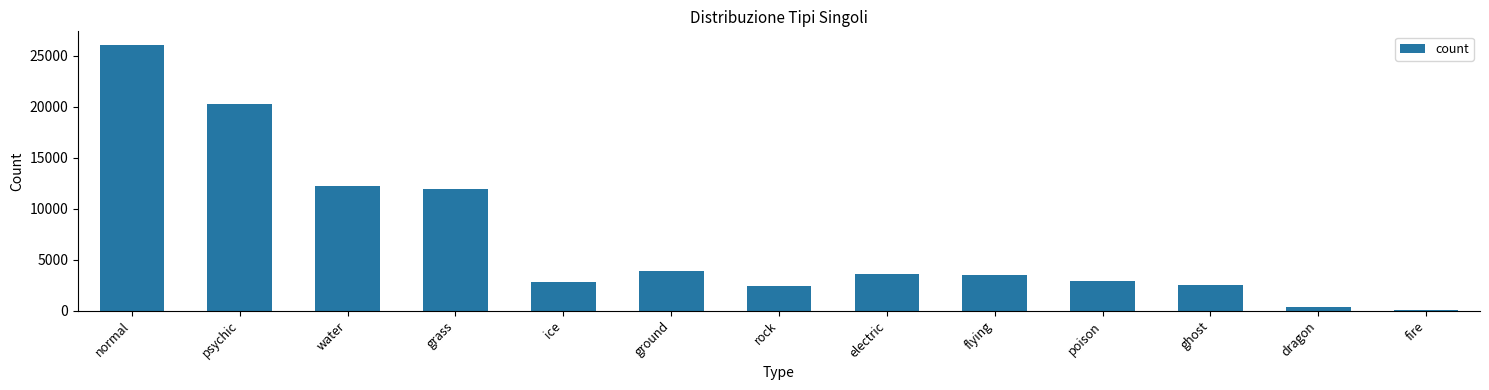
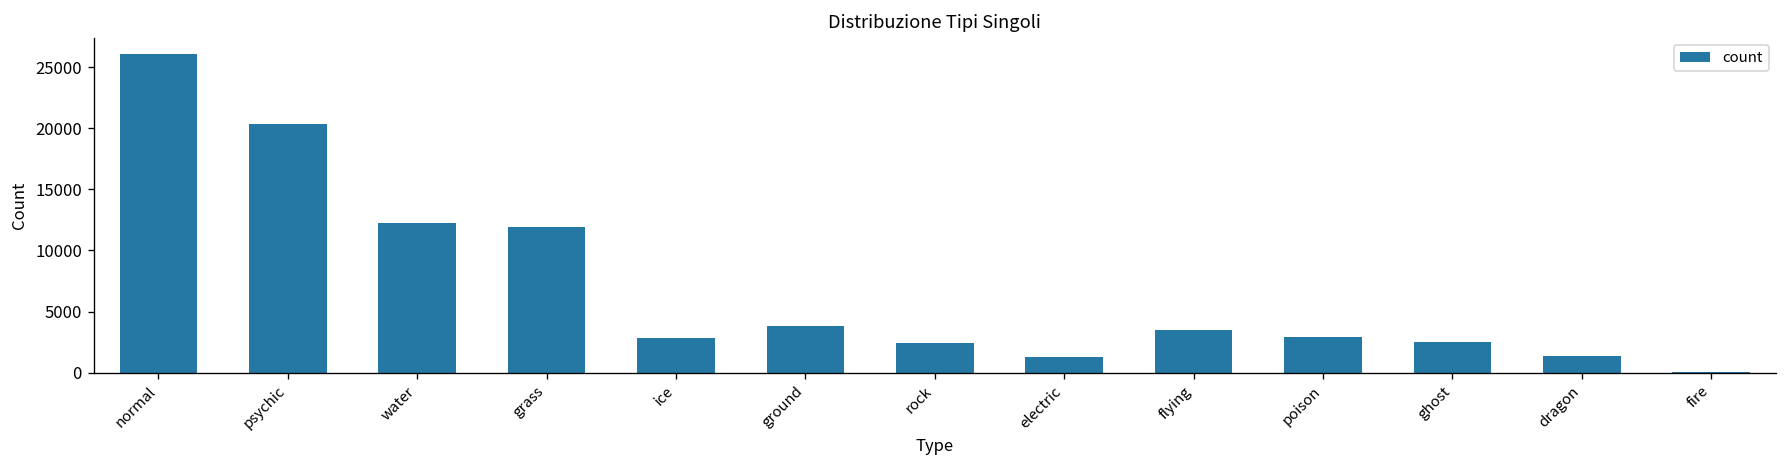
electric: 3600 -> 1300
dragon: 400 -> 1400
